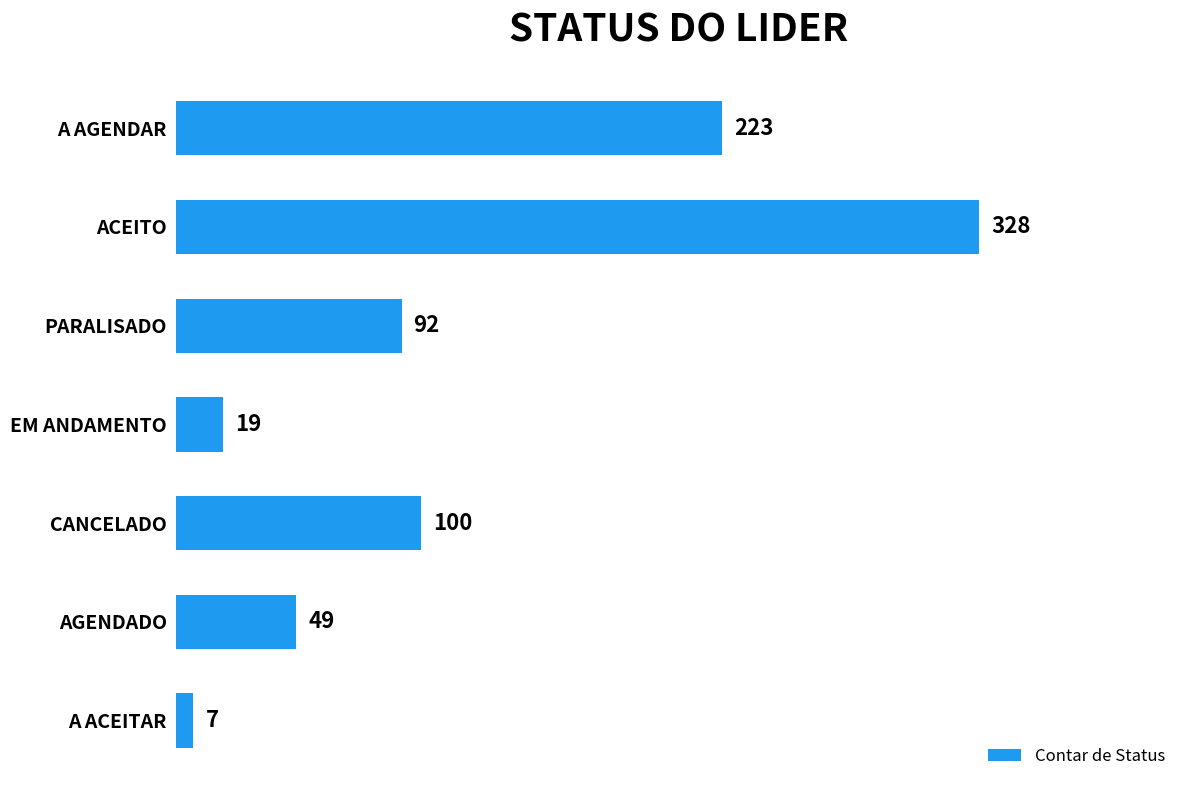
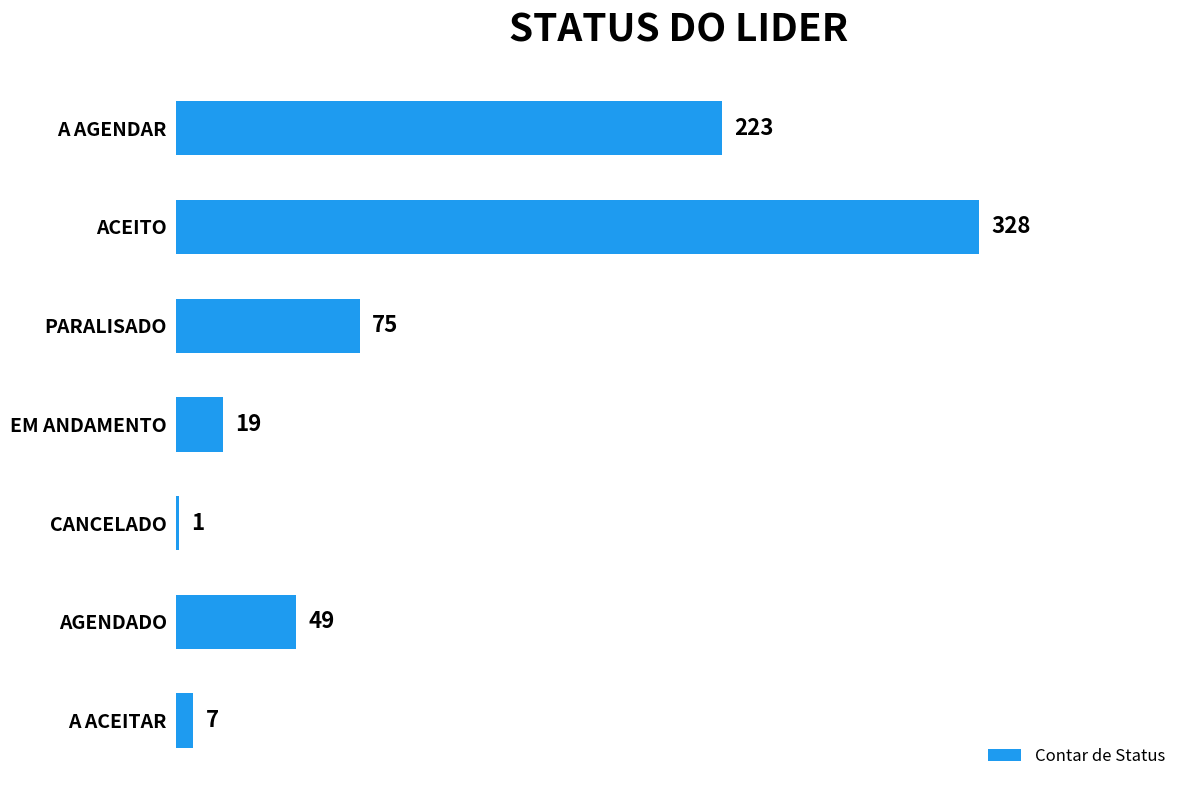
PARALISADO: 92 -> 75
CANCELADO: 100 -> 1
